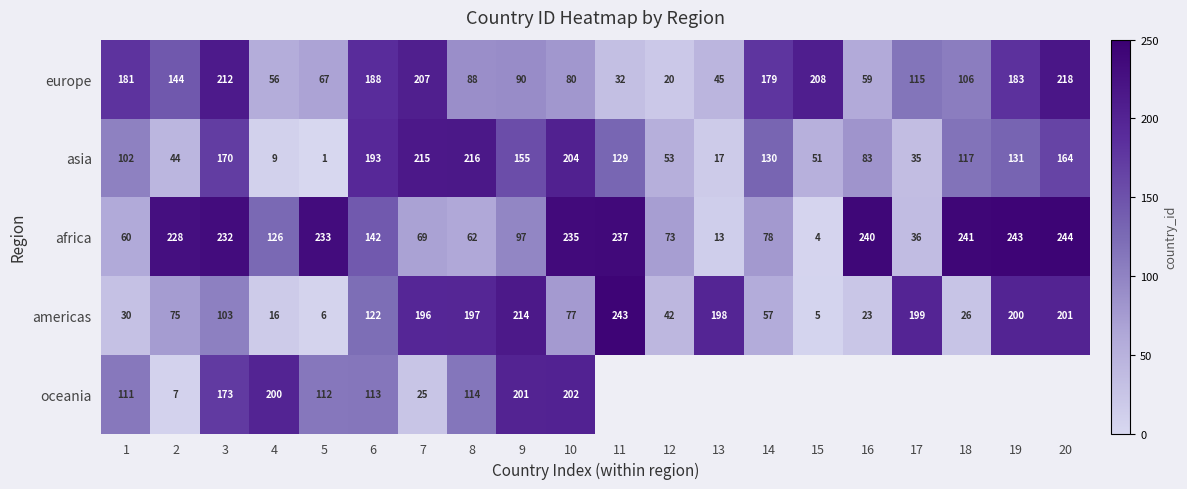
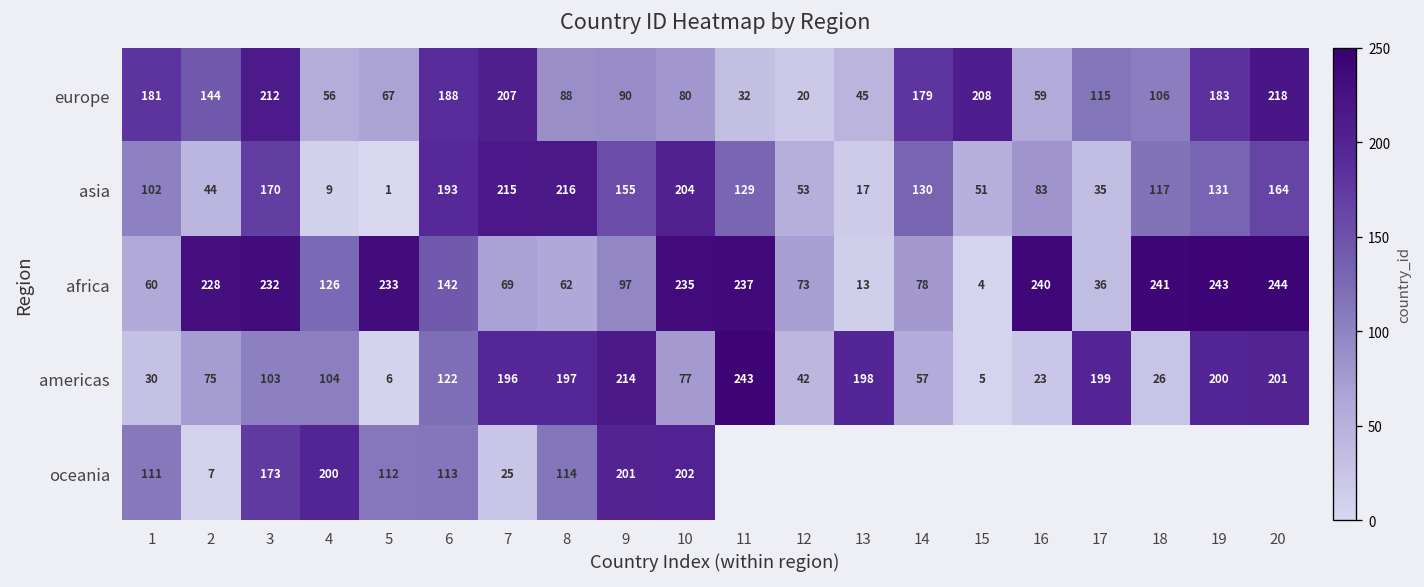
americas, 4: 16 -> 104
